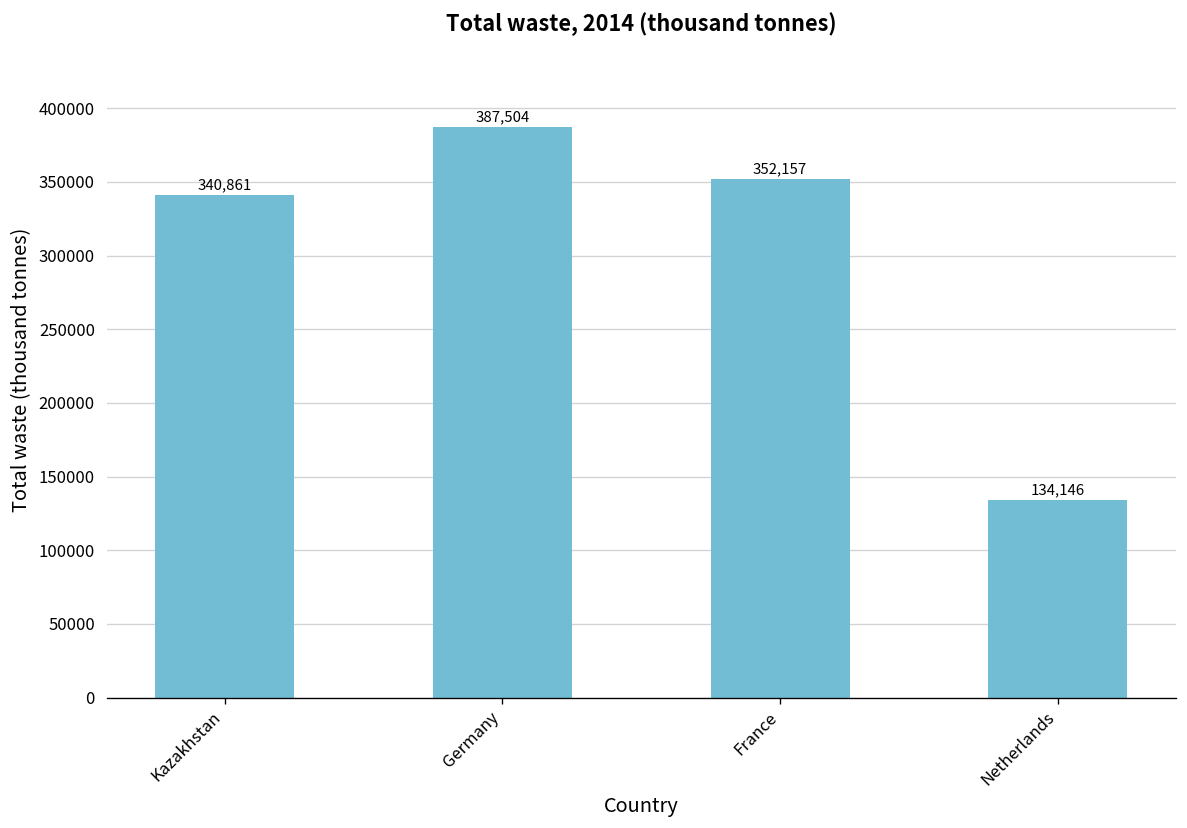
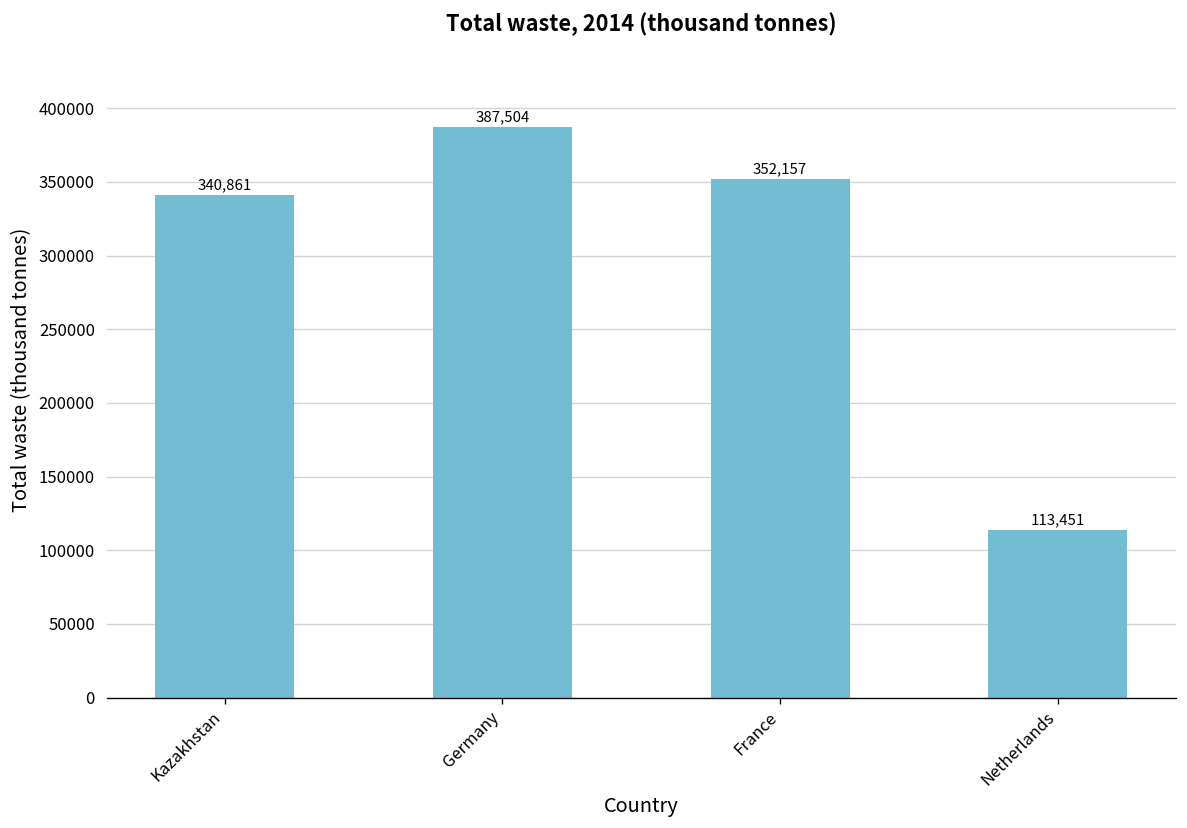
Netherlands: 134,146 -> 113,451
